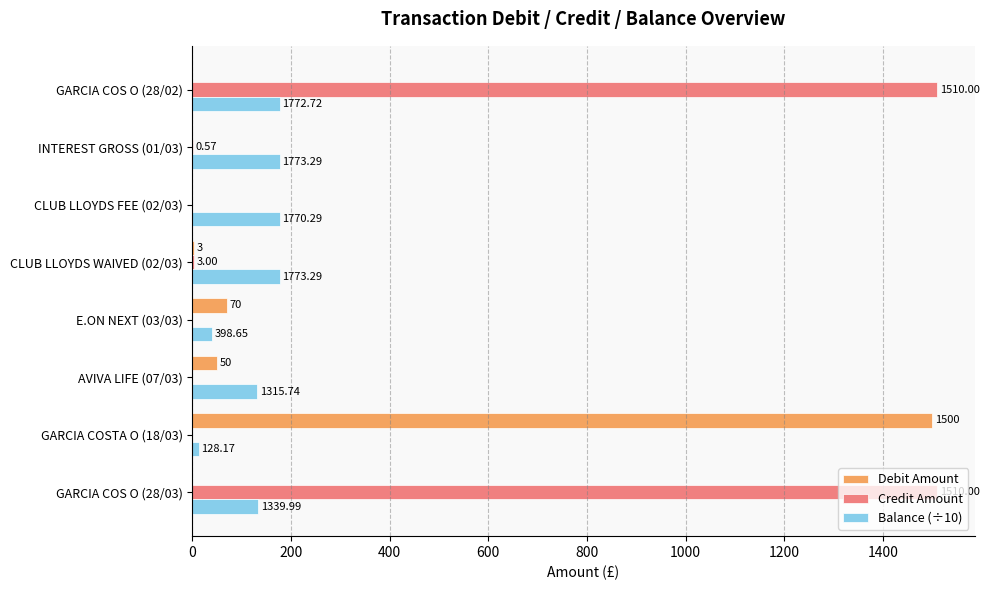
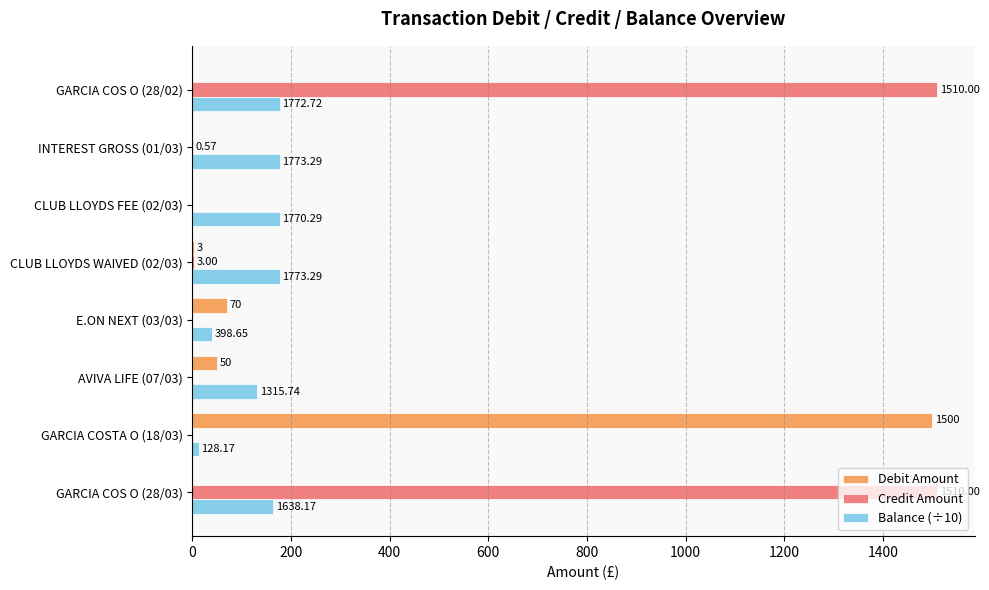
Balance (÷10), GARCIA COS O (28/03): 1339.99 -> 1638.17
